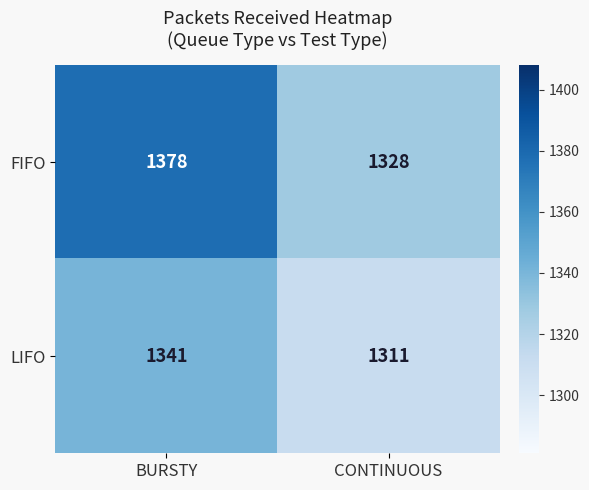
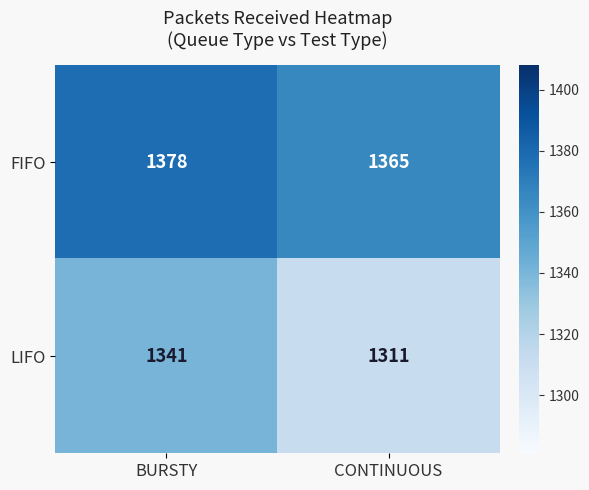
FIFO, CONTINUOUS: 1328 -> 1365
